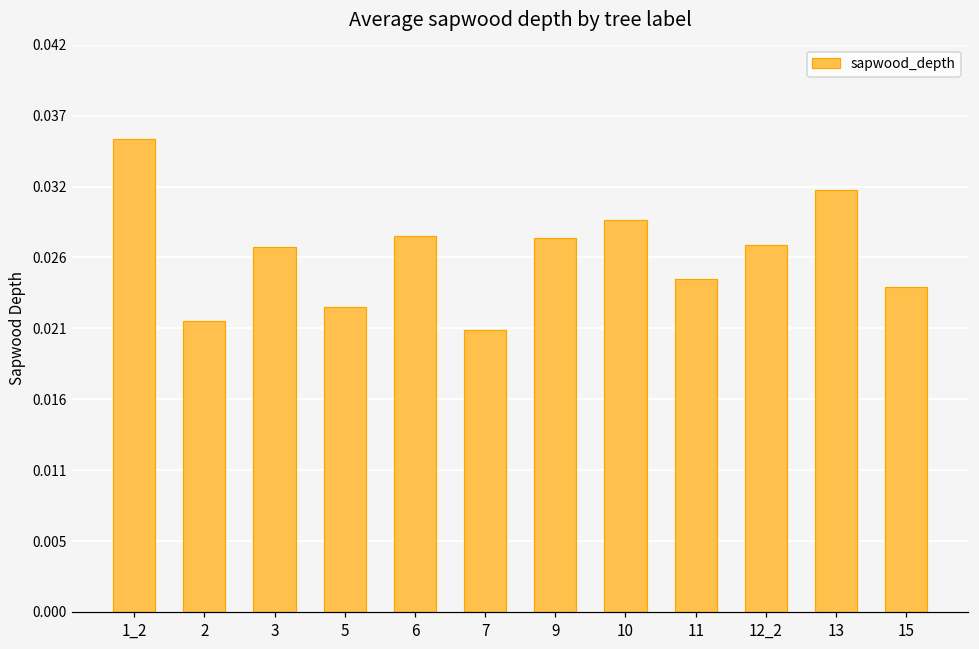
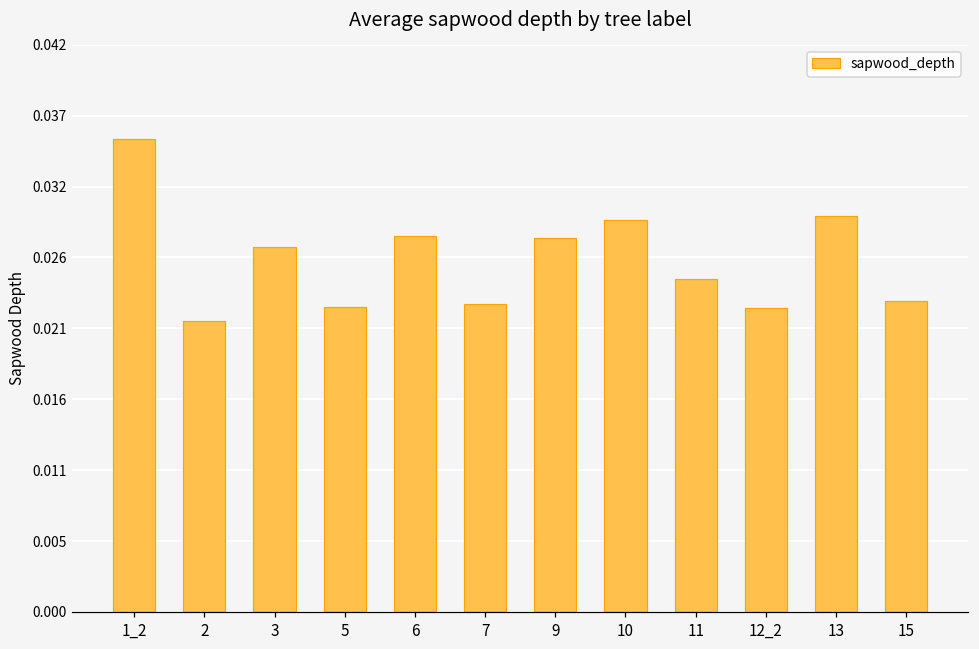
7: 0.0209 -> 0.0228
12_2: 0.0273 -> 0.0226
13: 0.0313 -> 0.0294
15: 0.0241 -> 0.0231
